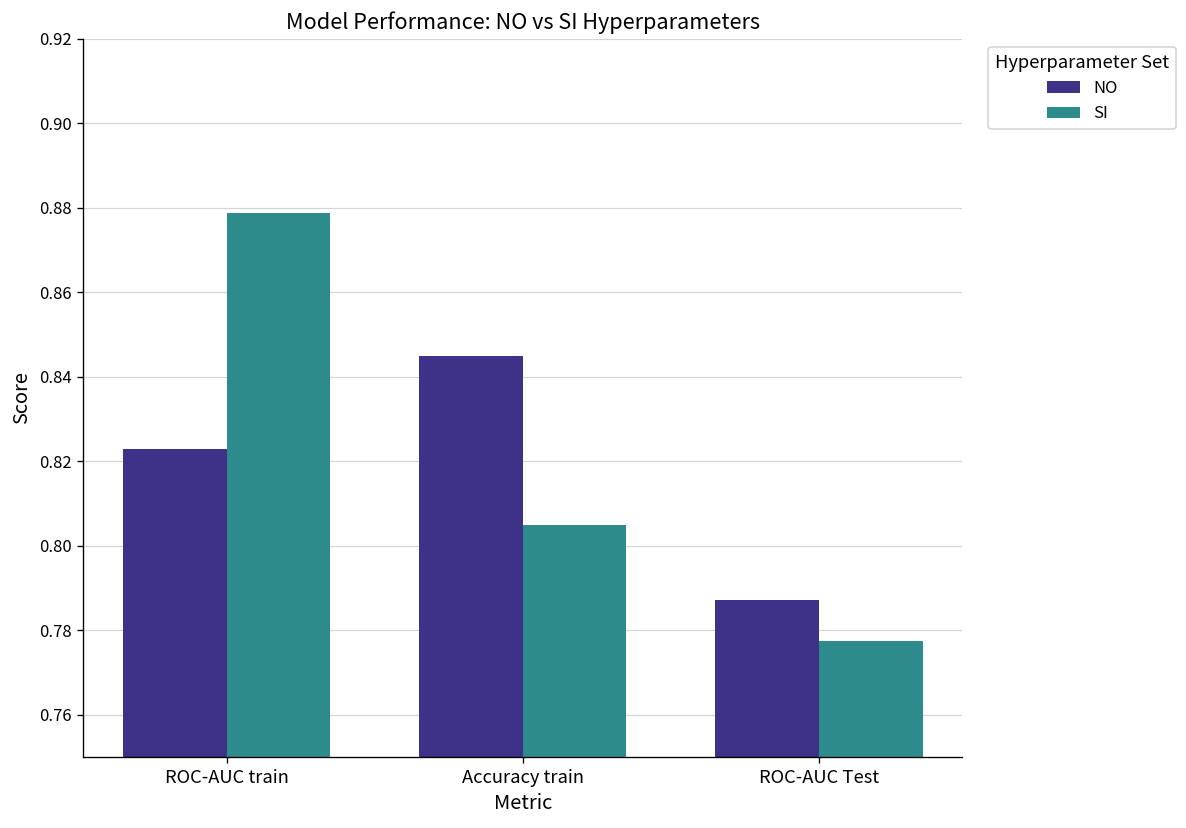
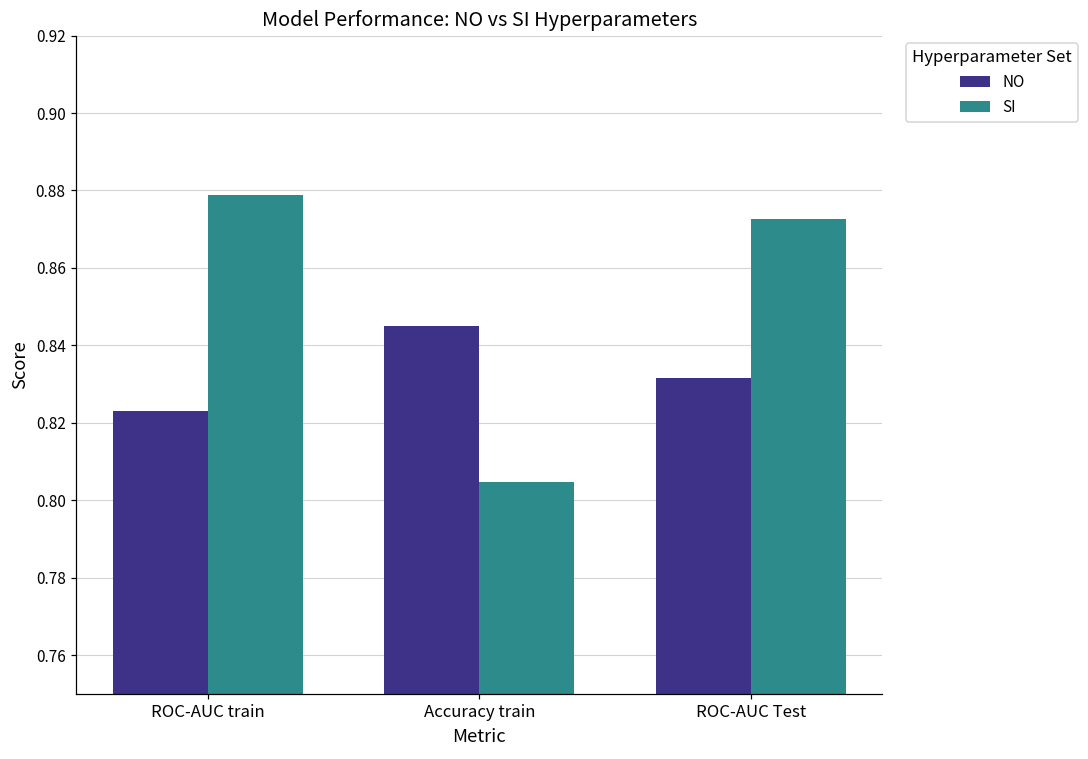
NO, ROC-AUC Test: 0.787 -> 0.832
SI, ROC-AUC Test: 0.777 -> 0.873
